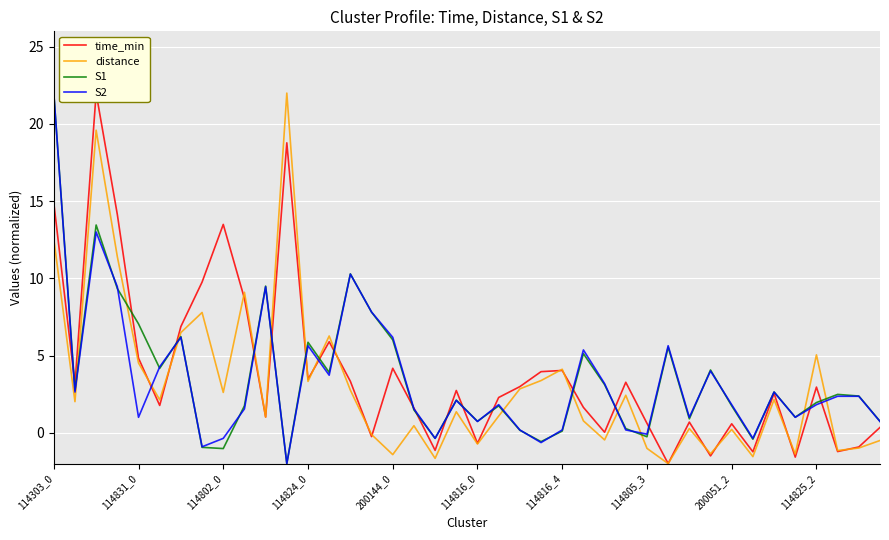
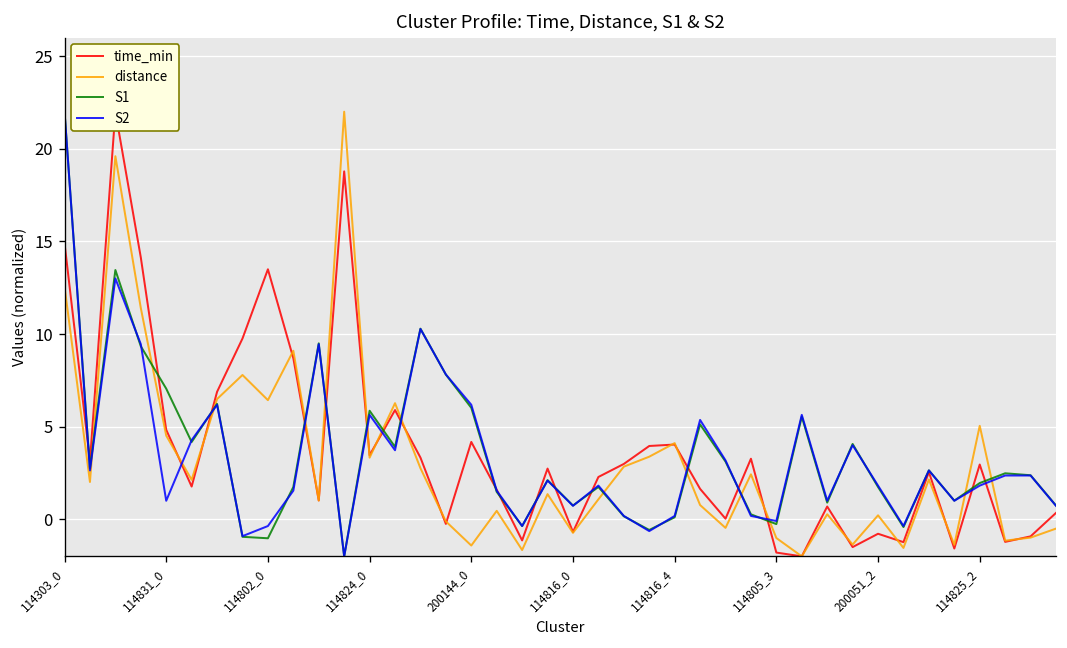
distance, 114802_0: 2.6 -> 6.4
time_min, 114805_3: 0.6 -> -1.8
time_min, 200051_2: 0.6 -> -0.8
